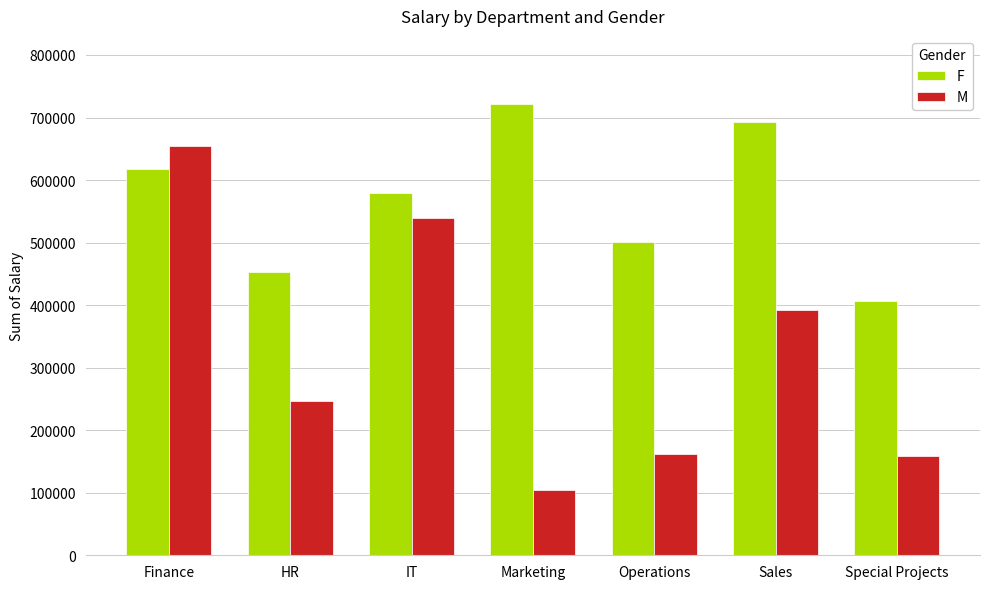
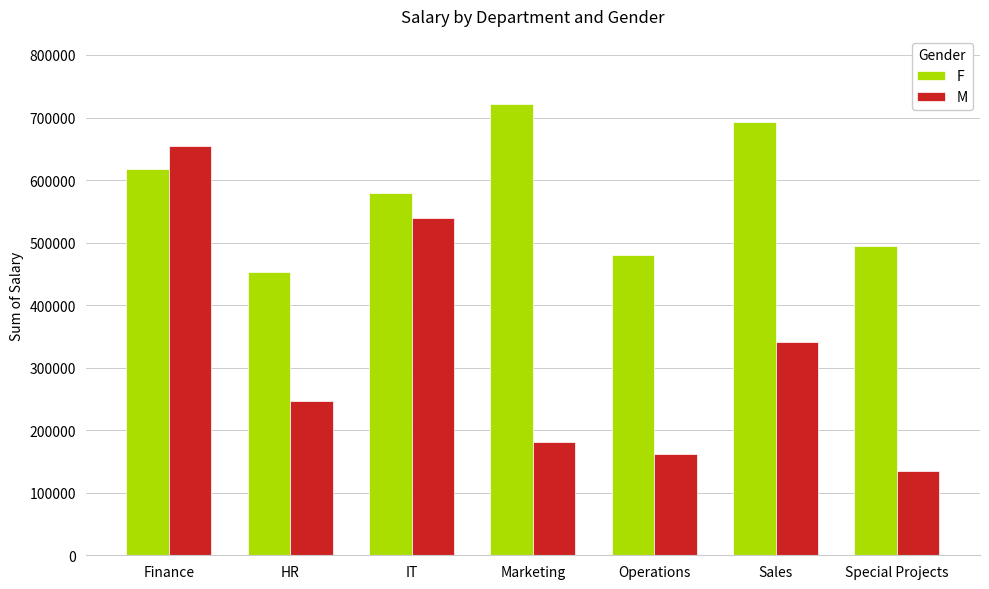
M, Marketing: 100000 -> 180000
F, Operations: 500000 -> 480000
M, Sales: 390000 -> 340000
F, Special Projects: 410000 -> 490000
M, Special Projects: 160000 -> 130000
